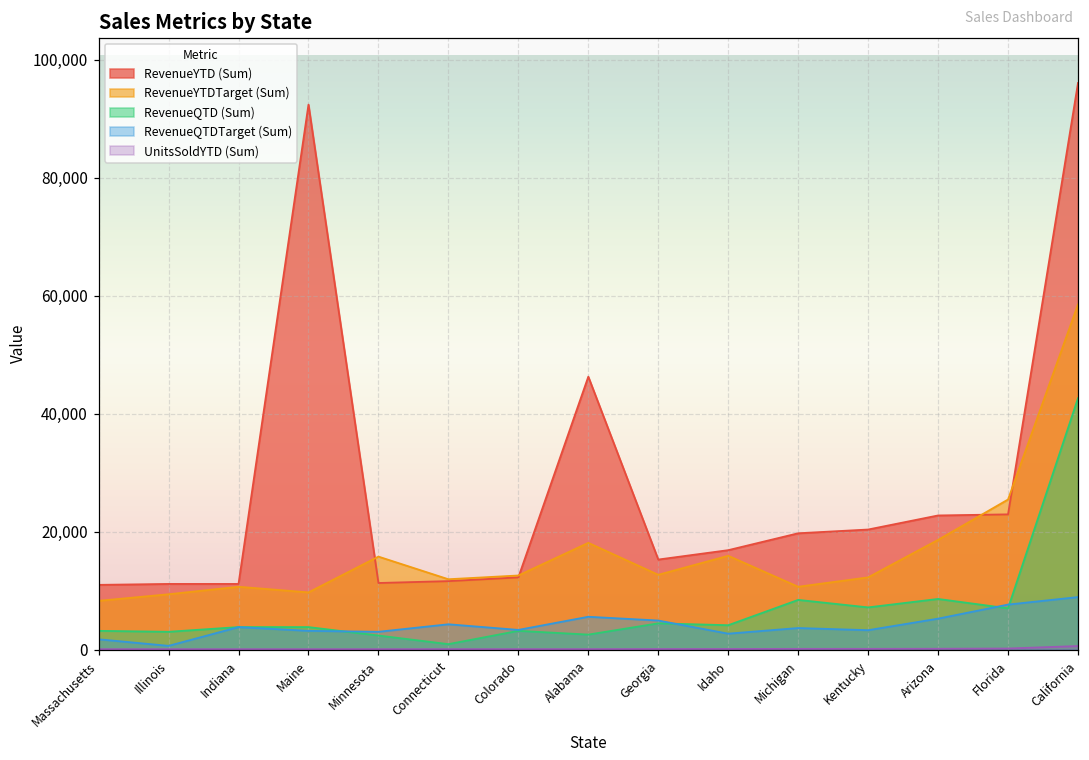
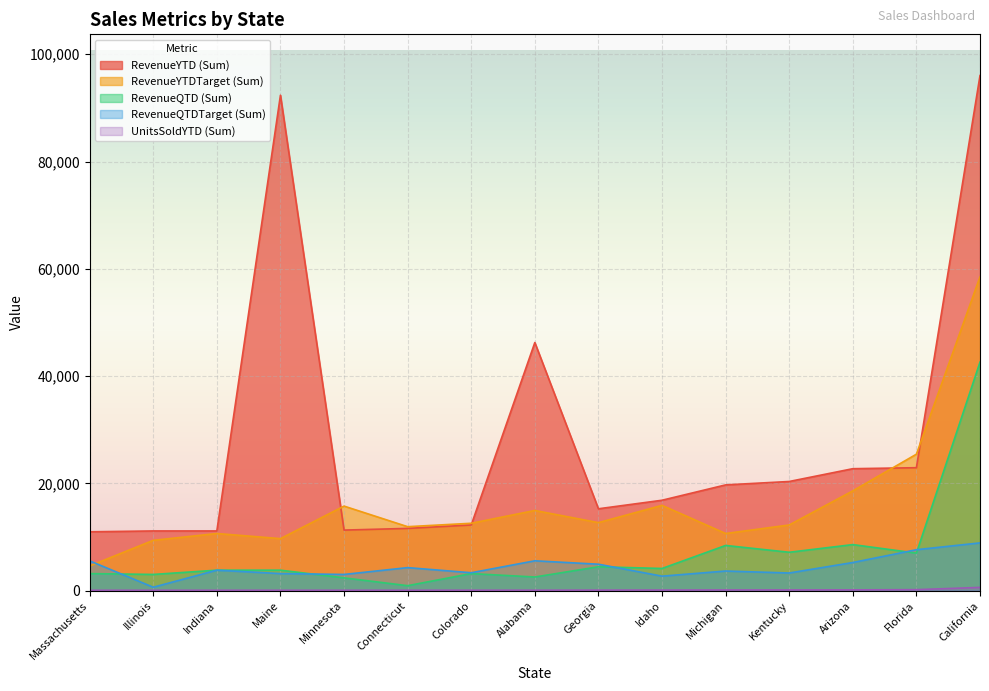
RevenueYTDTarget (Sum), Massachusetts: 8,000 -> 5,000
RevenueQTDTarget (Sum), Massachusetts: 2,000 -> 6,000
RevenueYTDTarget (Sum), Alabama: 18,000 -> 15,000
